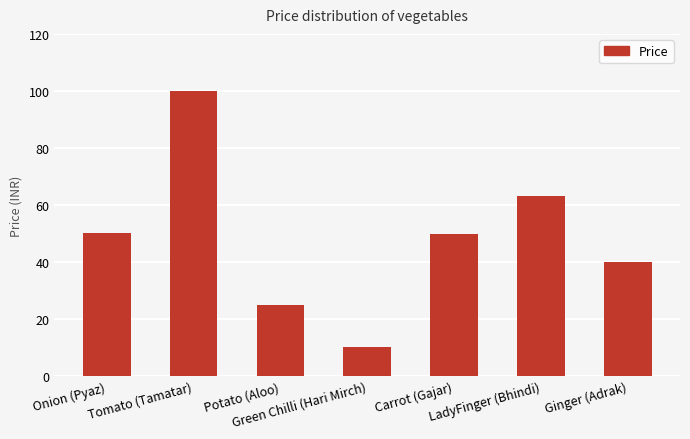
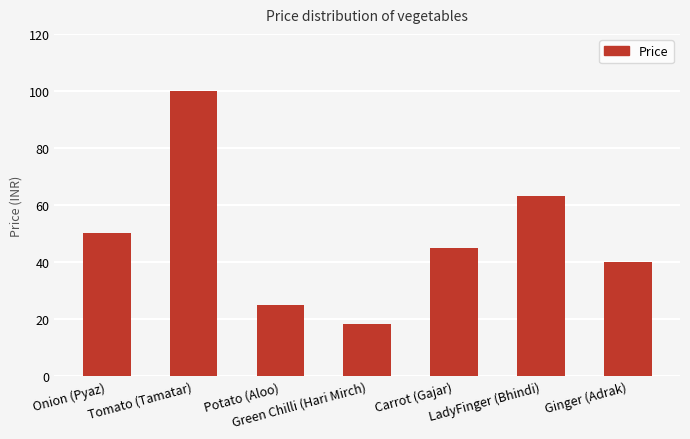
Green Chilli (Hari Mirch): 10 -> 18
Carrot (Gajar): 50 -> 45
